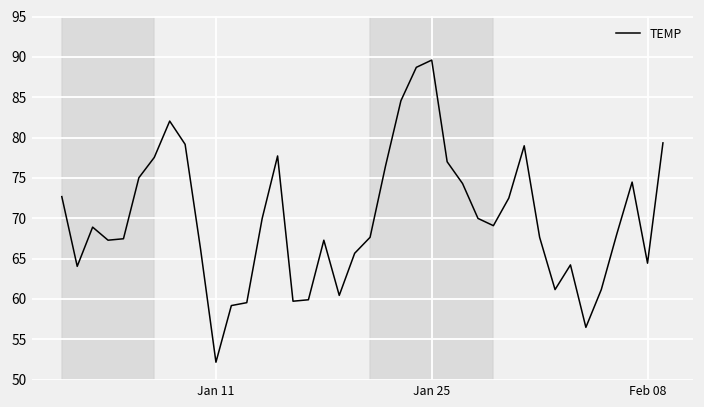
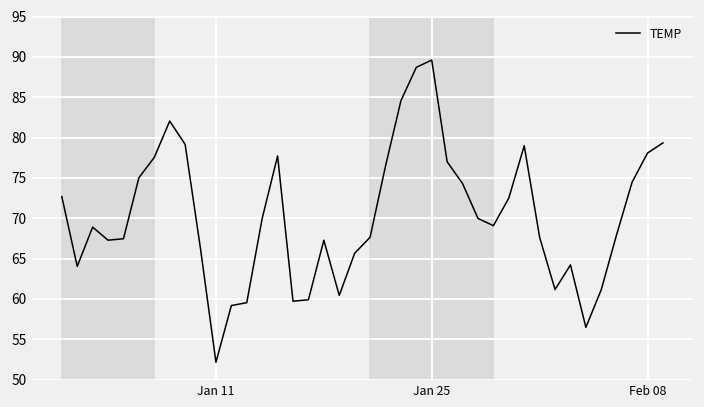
Feb 08: 64 -> 78
